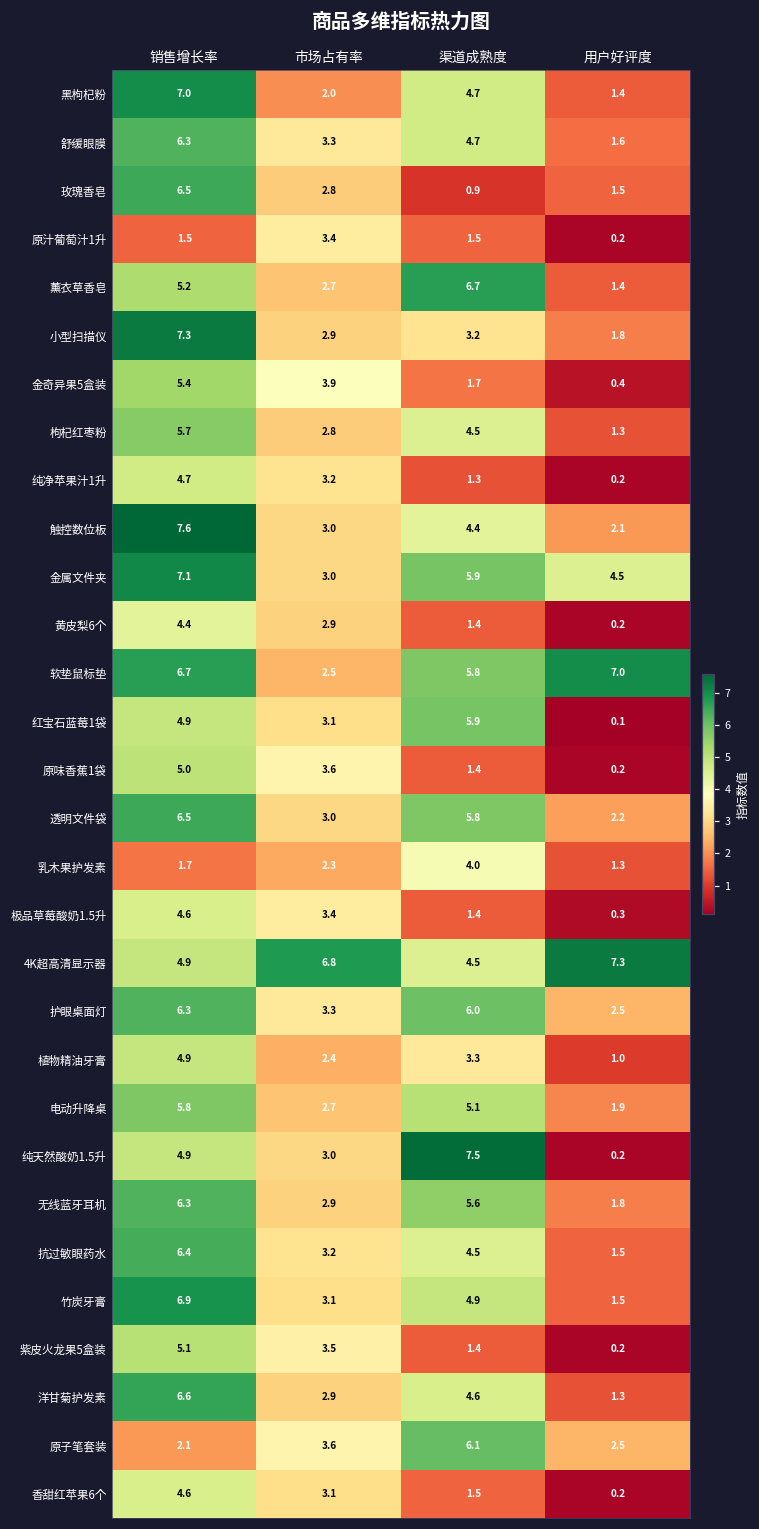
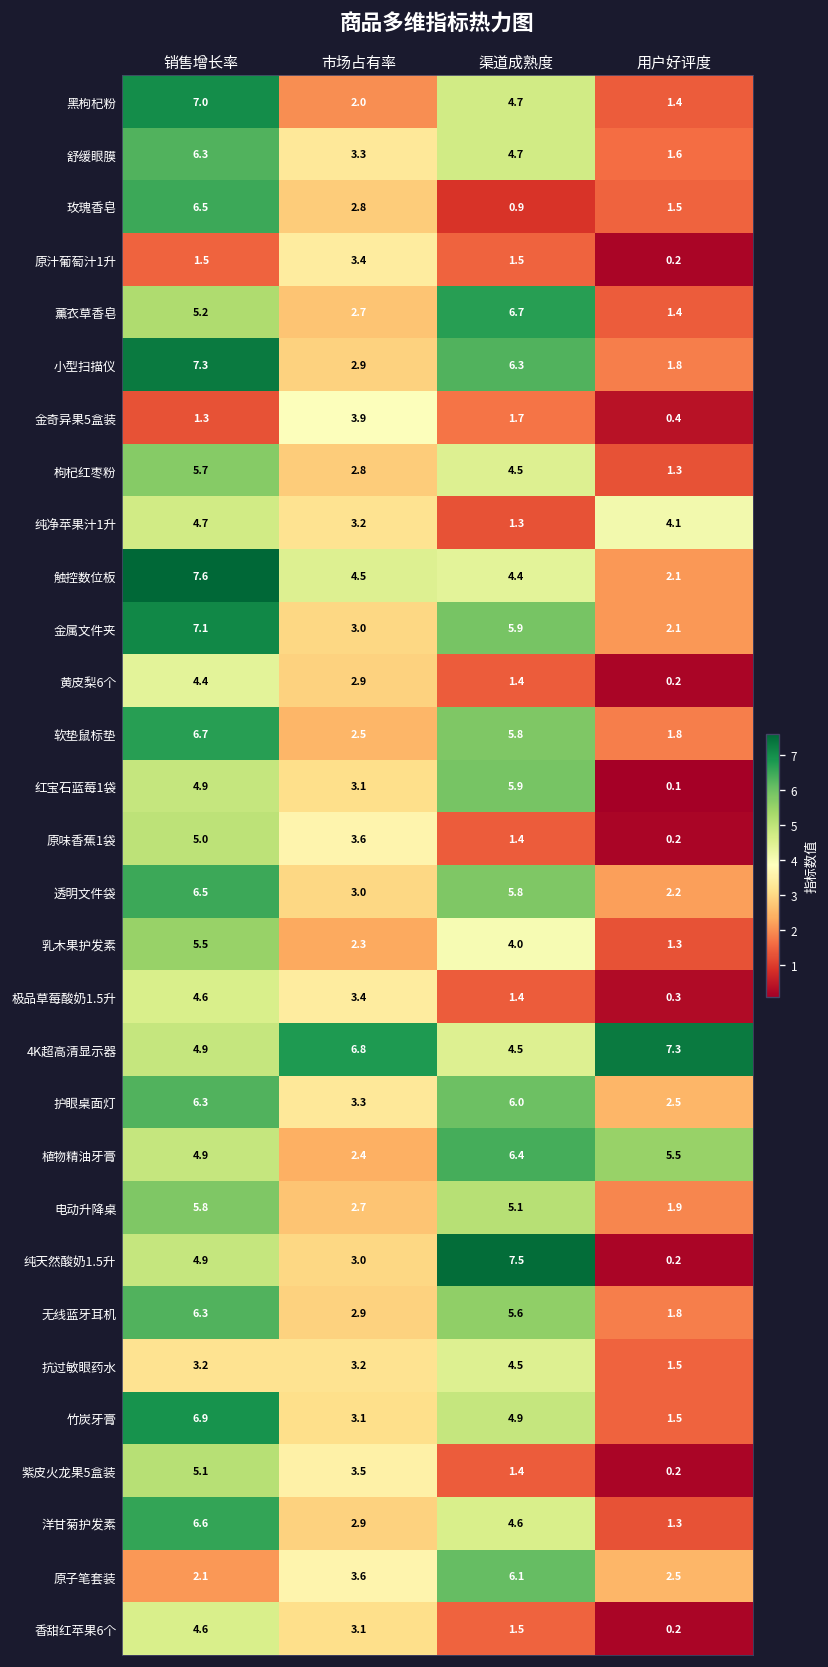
小型扫描仪, 渠道成熟度: 3.2 -> 6.3
金奇异果5盒装, 销售增长率: 5.4 -> 1.3
纯净苹果汁1升, 用户好评度: 0.2 -> 4.1
触控数位板, 市场占有率: 3.0 -> 4.5
金属文件夹, 用户好评度: 4.5 -> 2.1
软垫鼠标垫, 用户好评度: 7.0 -> 1.8
乳木果护发素, 销售增长率: 1.7 -> 5.5
植物精油牙膏, 渠道成熟度: 3.3 -> 6.4
植物精油牙膏, 用户好评度: 1.0 -> 5.5
抗过敏眼药水, 销售增长率: 6.4 -> 3.2
